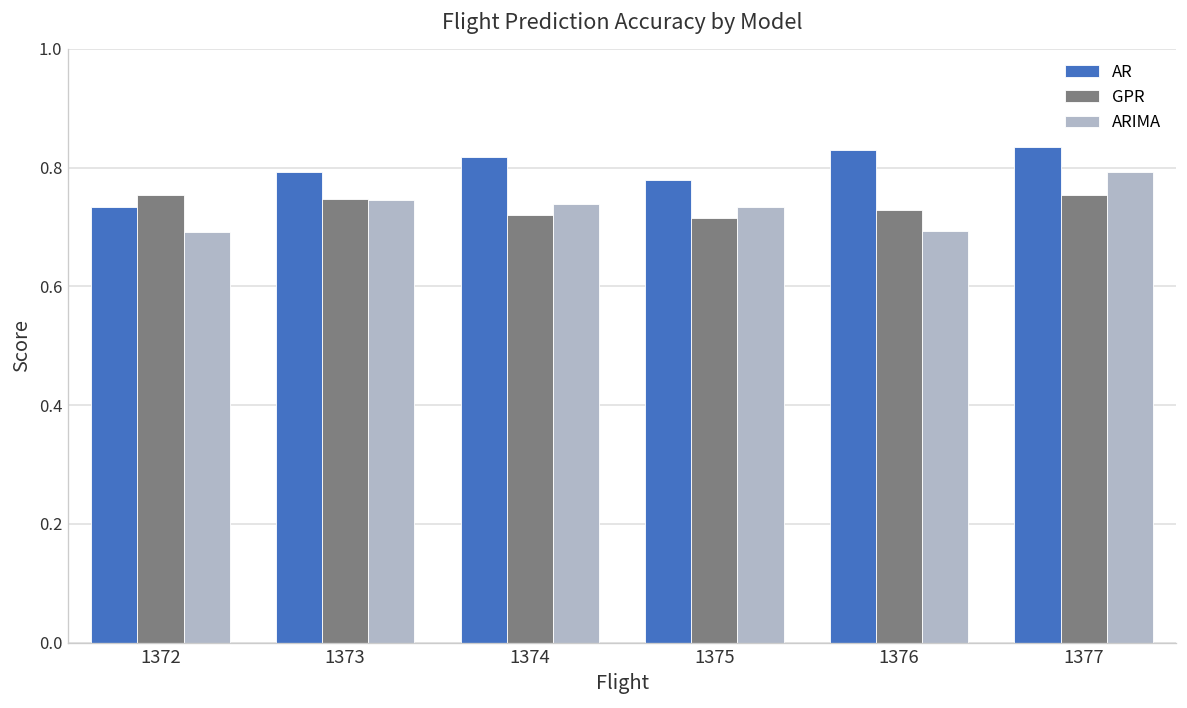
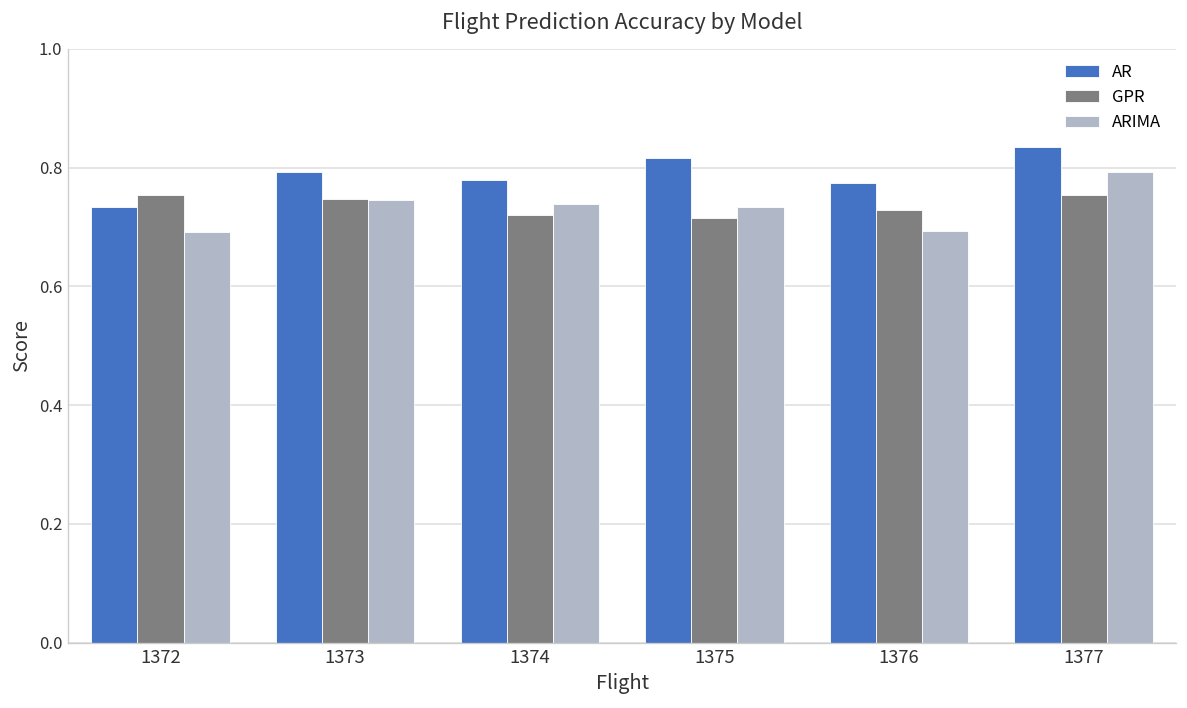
AR, 1374: 0.82 -> 0.78
AR, 1375: 0.78 -> 0.82
AR, 1376: 0.83 -> 0.77
